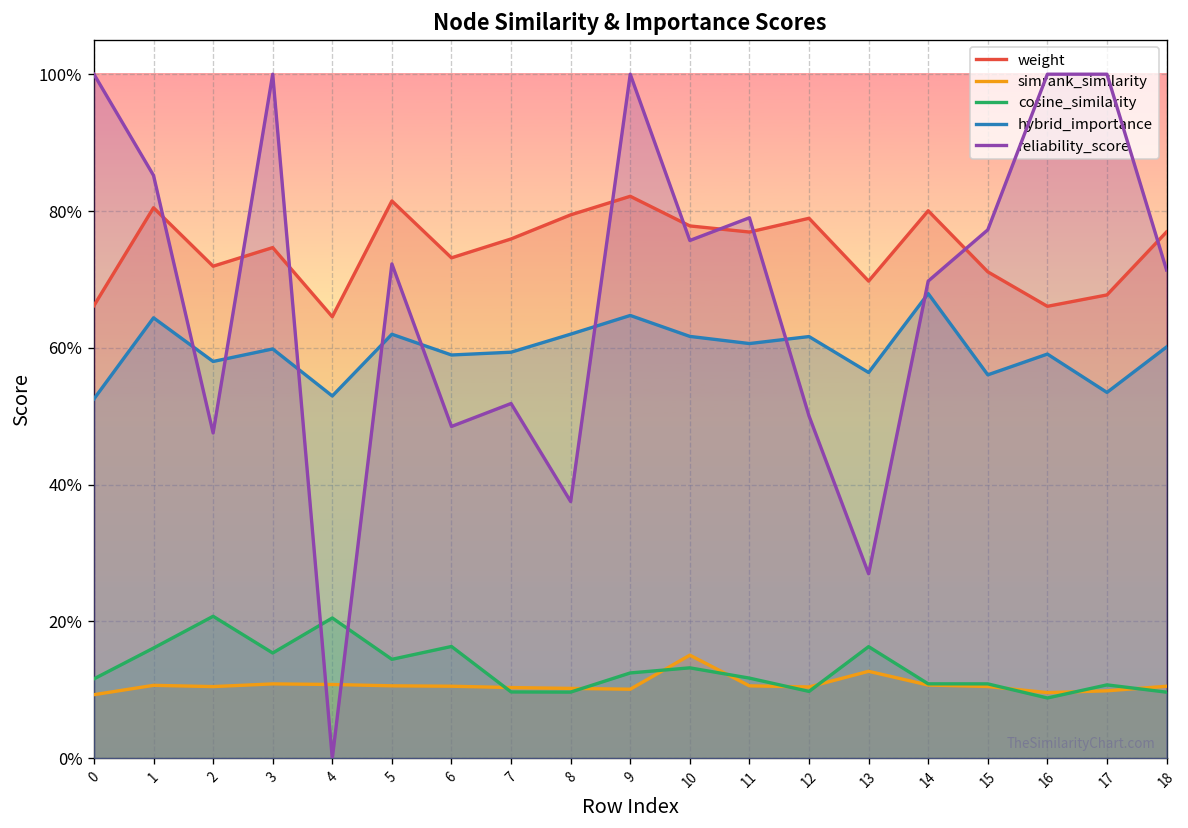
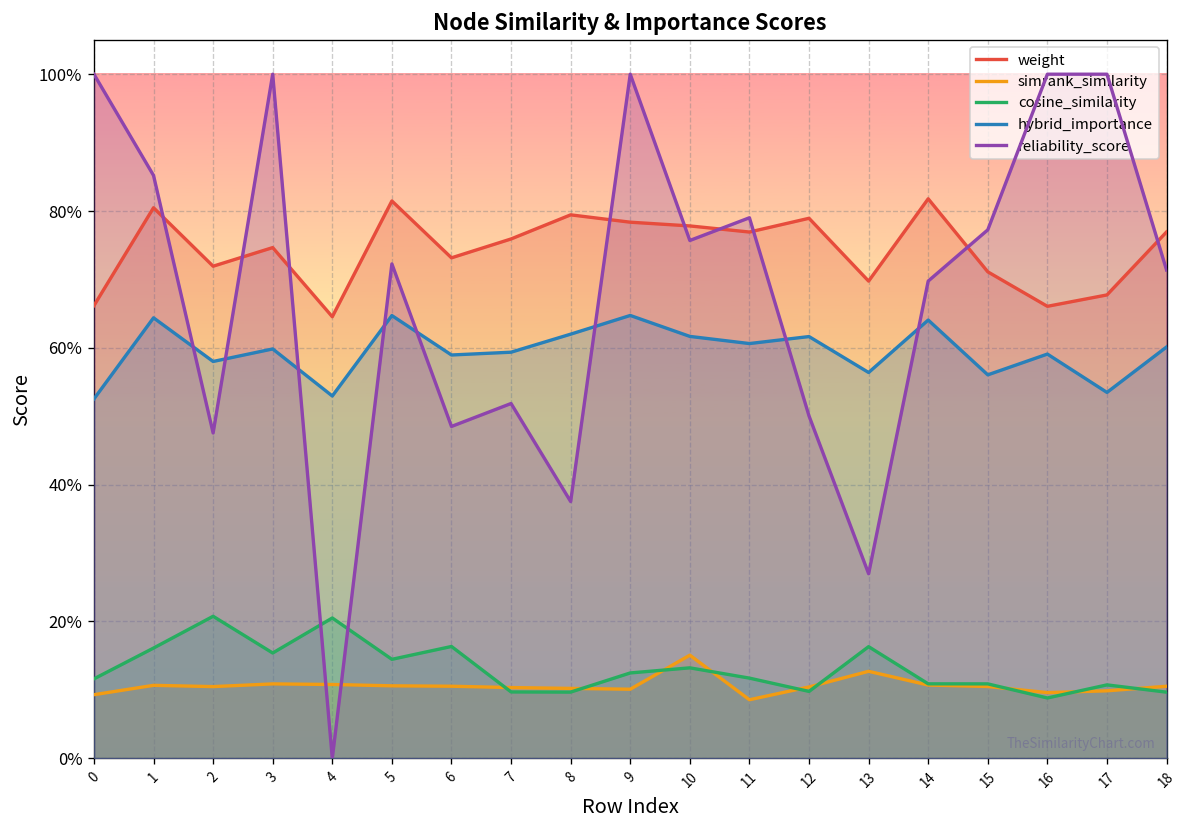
hybrid_importance, 5: 62% -> 65%
weight, 9: 82% -> 78%
simrank_similarity, 11: 11% -> 9%
weight, 14: 80% -> 82%
hybrid_importance, 14: 68% -> 64%
